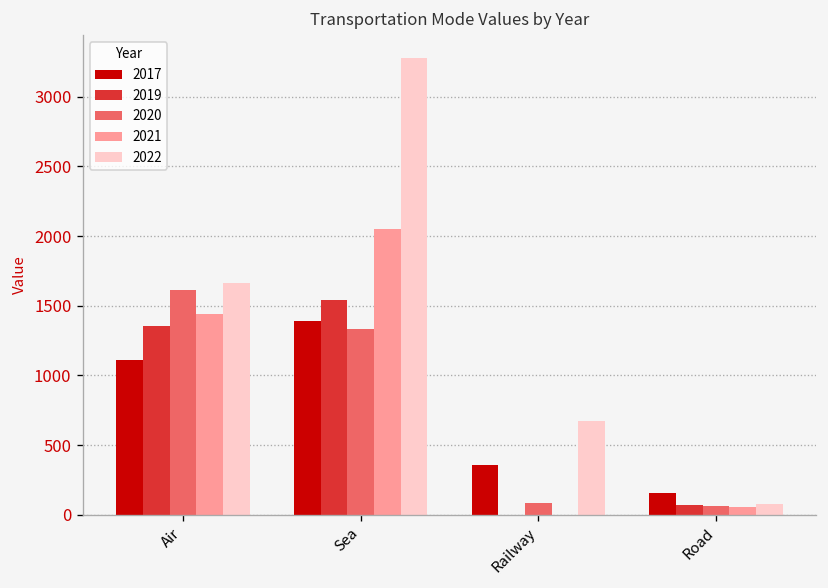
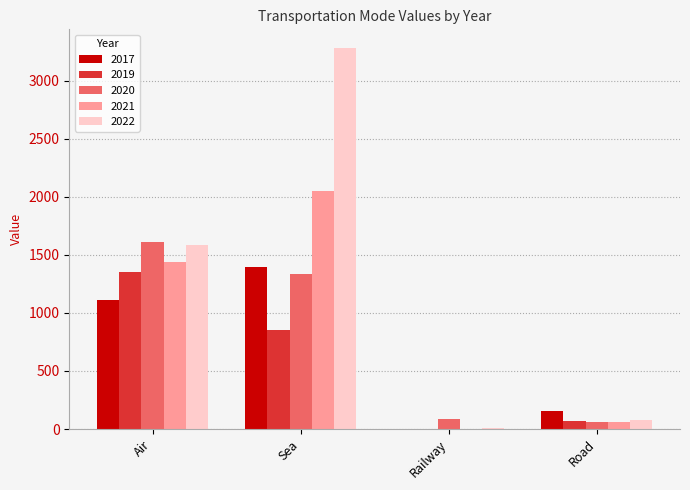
2022, Air: 1660 -> 1580
2019, Sea: 1540 -> 850
2017, Railway: 350 -> 0
2022, Railway: 670 -> 10
